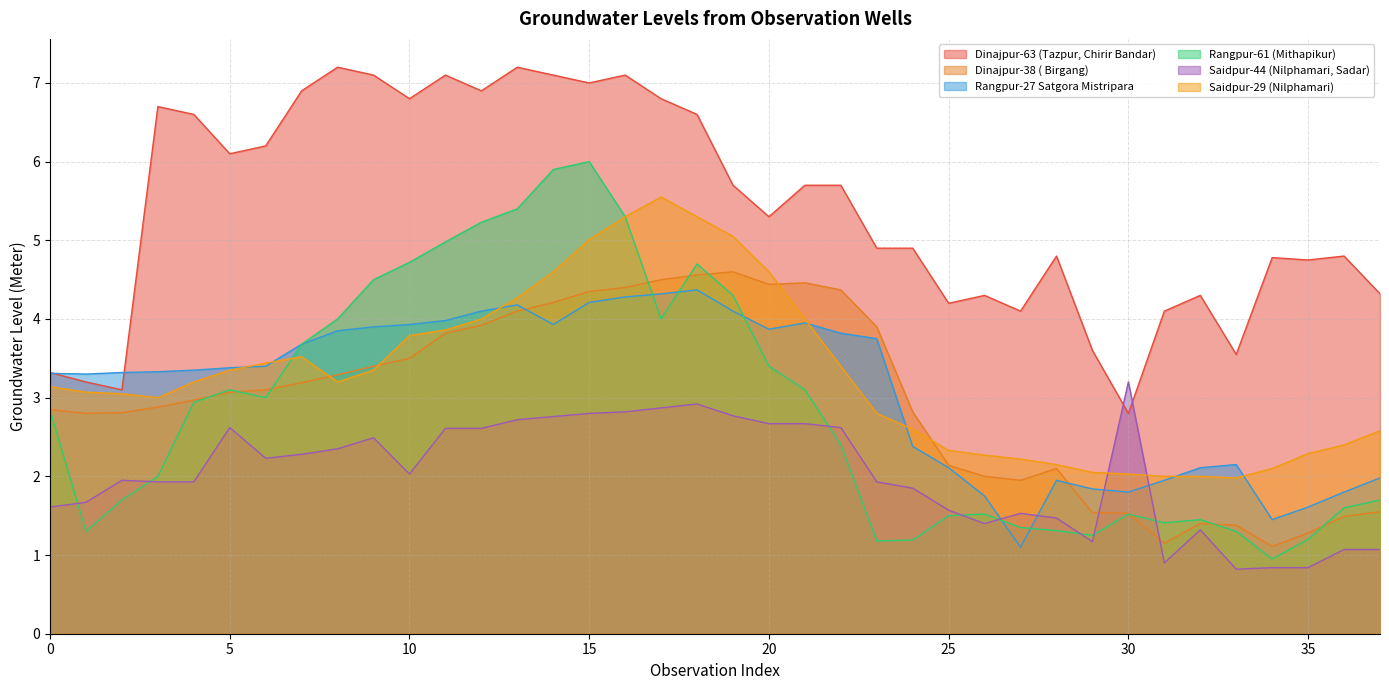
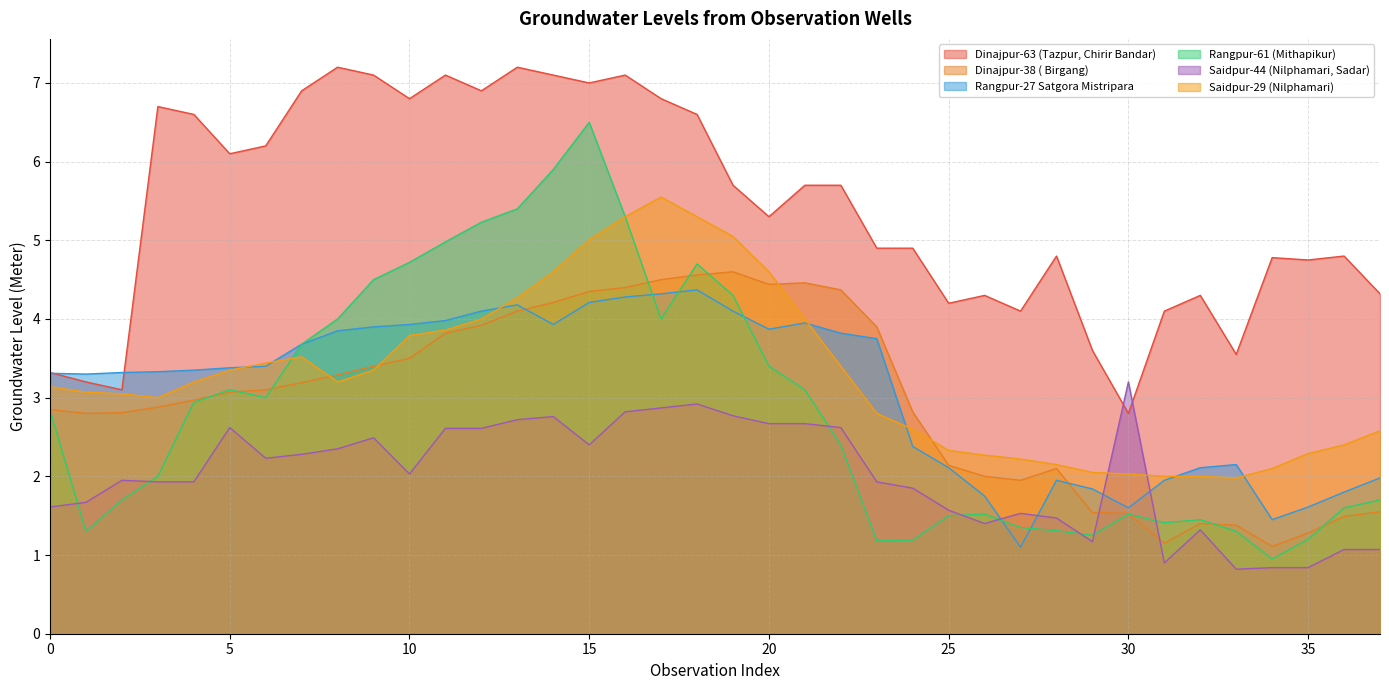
Rangpur-61 (Mithapikur), 15: 6.0 -> 6.5
Saidpur-44 (Nilphamari, Sadar), 15: 2.8 -> 2.4
Rangpur-27 Satgora Mistripara, 30: 1.8 -> 1.6
